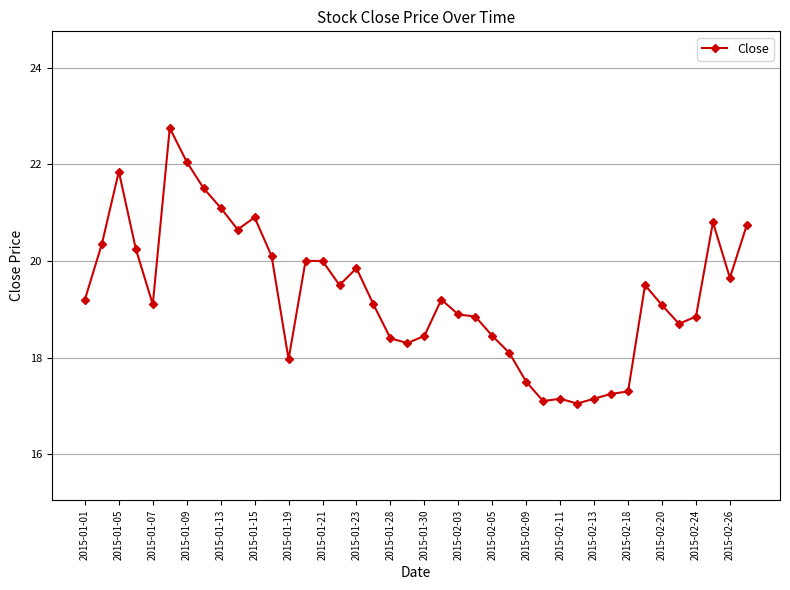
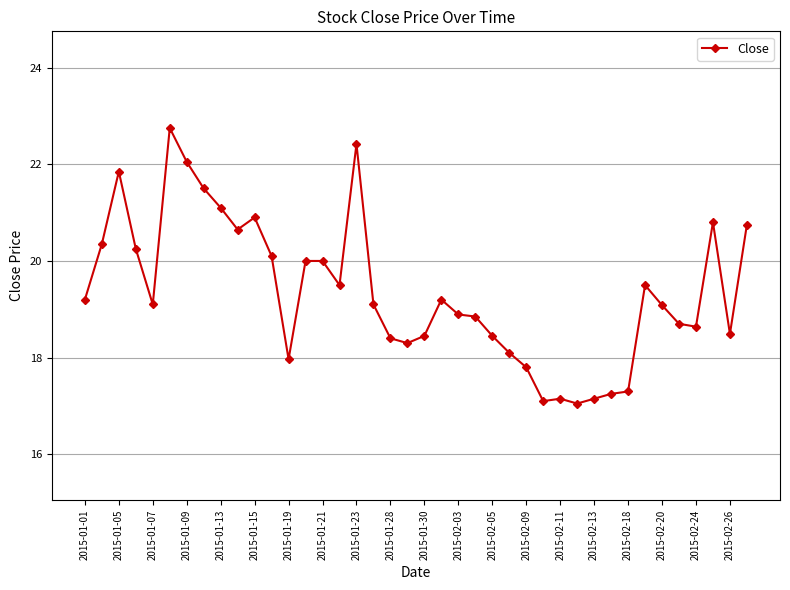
2015-01-23: 19.9 -> 22.4
2015-02-09: 17.5 -> 17.8
2015-02-24: 18.9 -> 18.6
2015-02-26: 19.7 -> 18.5
